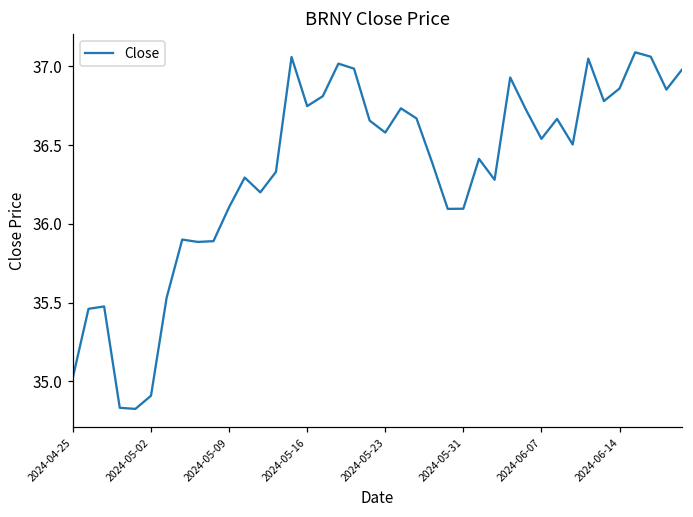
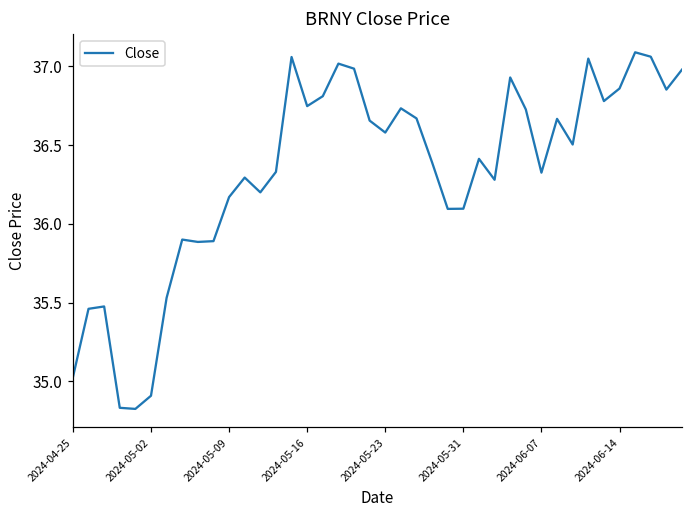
2024-05-09: 36.11 -> 36.17
2024-06-07: 36.54 -> 36.33
